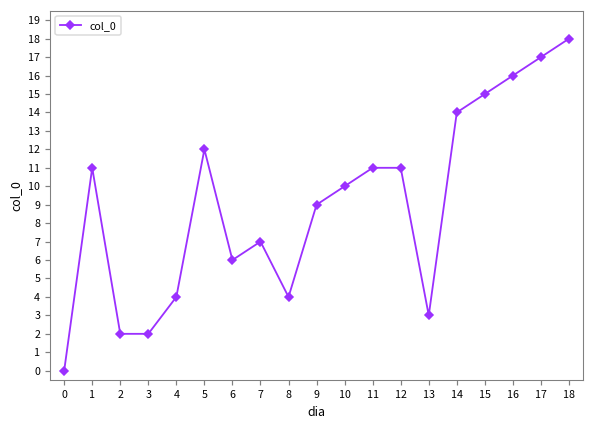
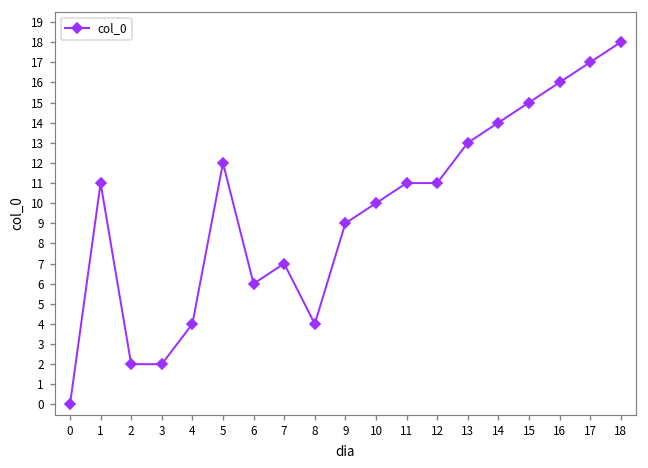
13: 3 -> 13
